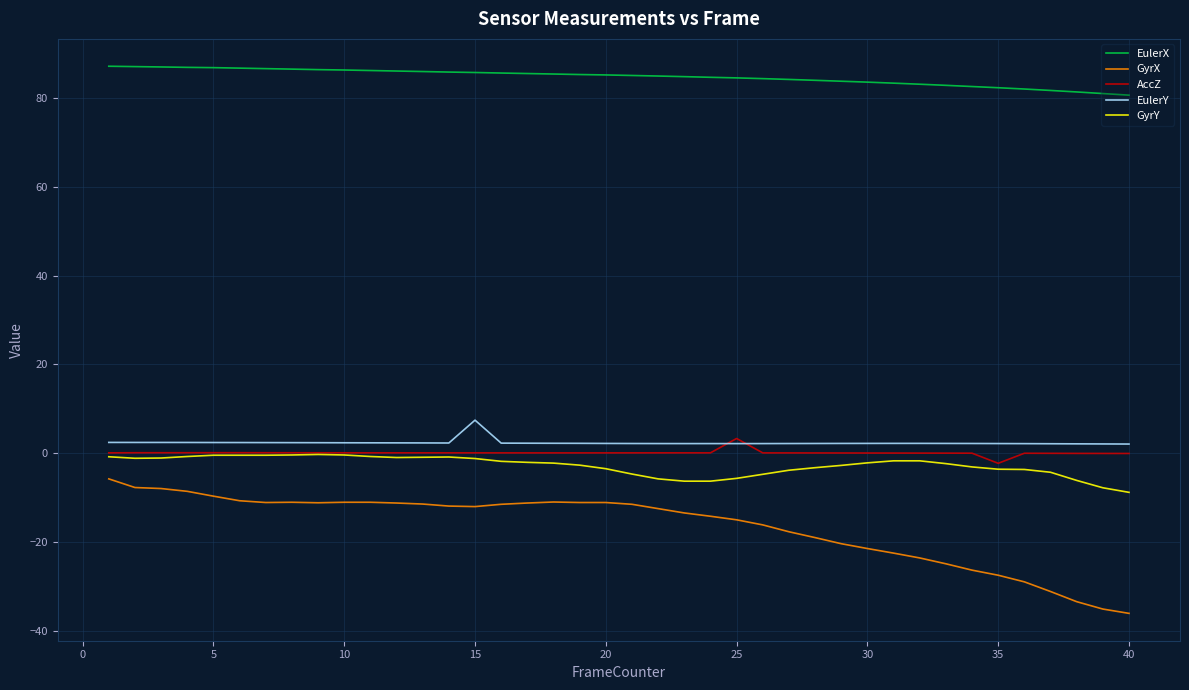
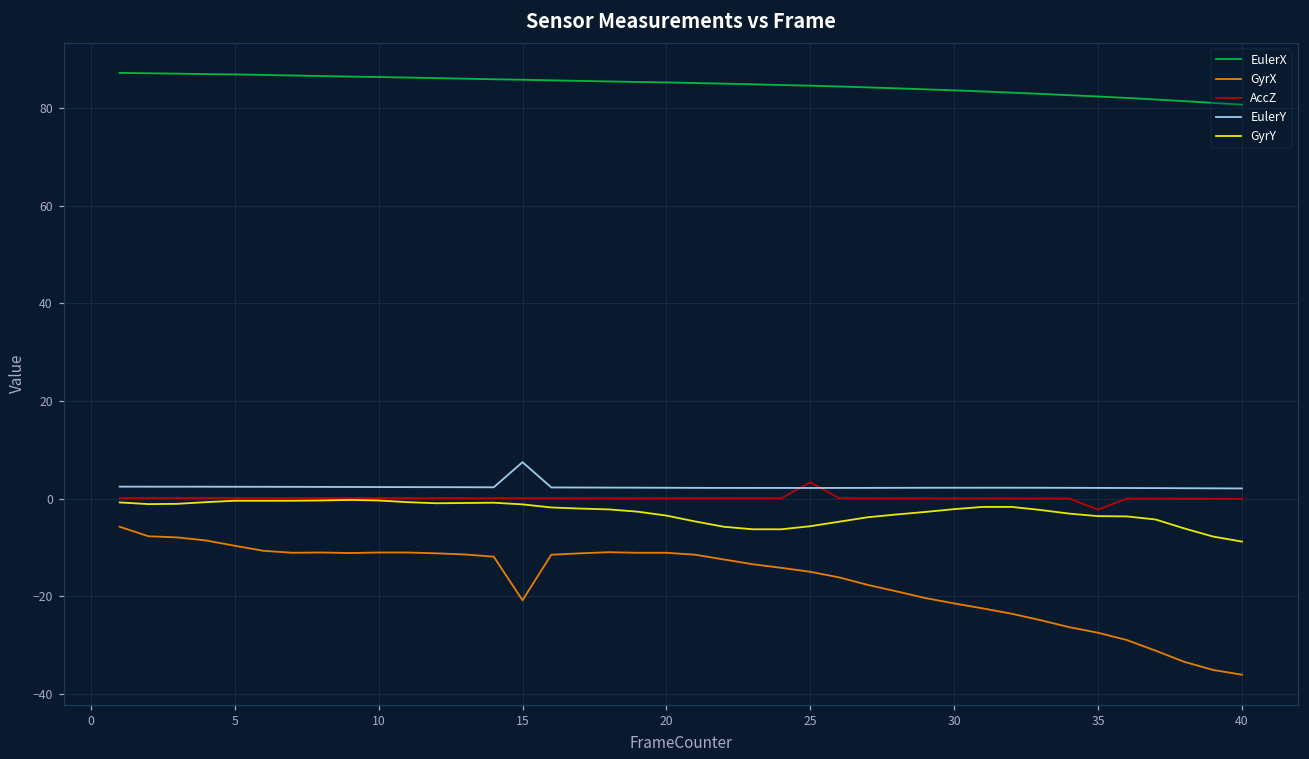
GyrX, 15: -12 -> -21
